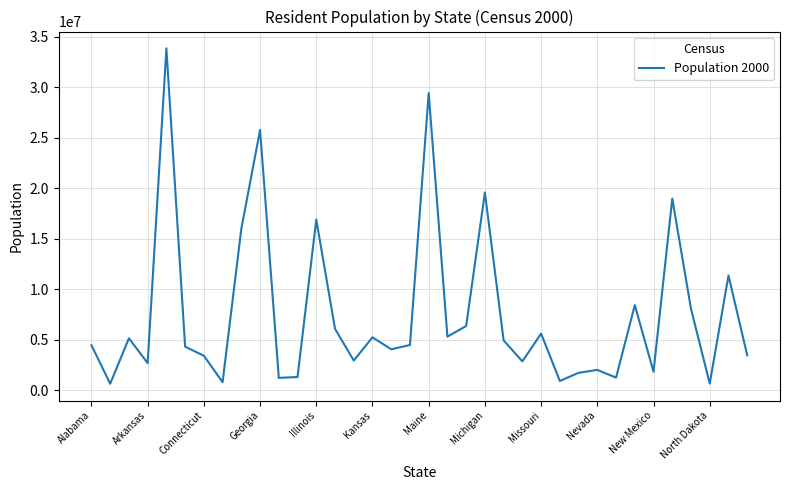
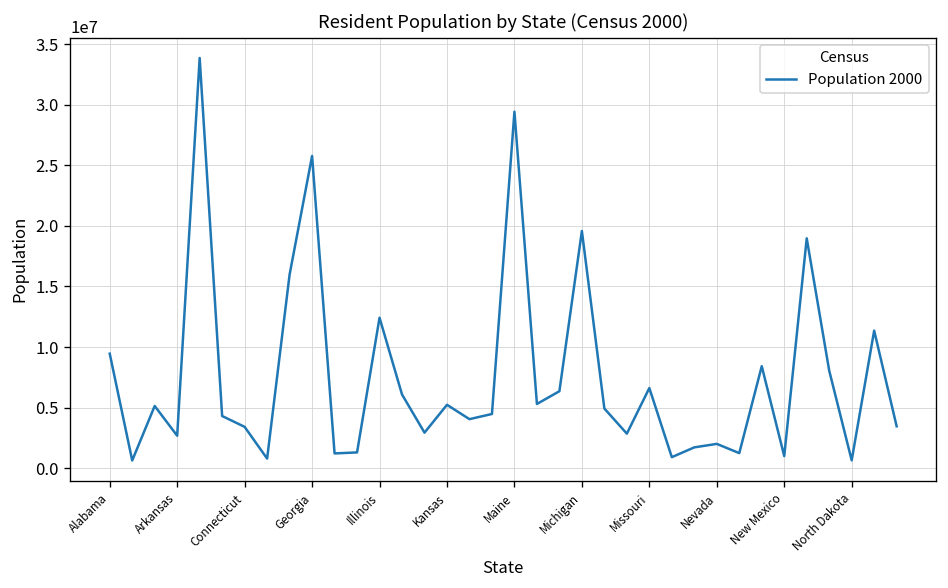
Alabama: 4400000 -> 9500000
Illinois: 16900000 -> 12400000
Missouri: 5600000 -> 6600000
New Mexico: 1800000 -> 1000000
